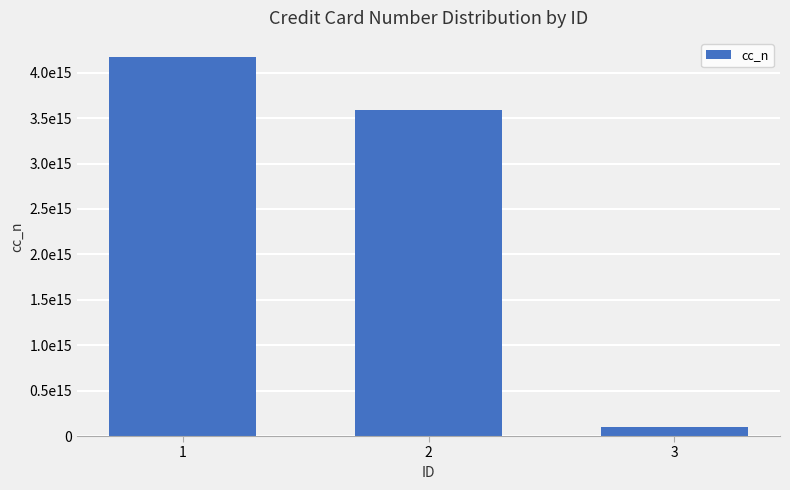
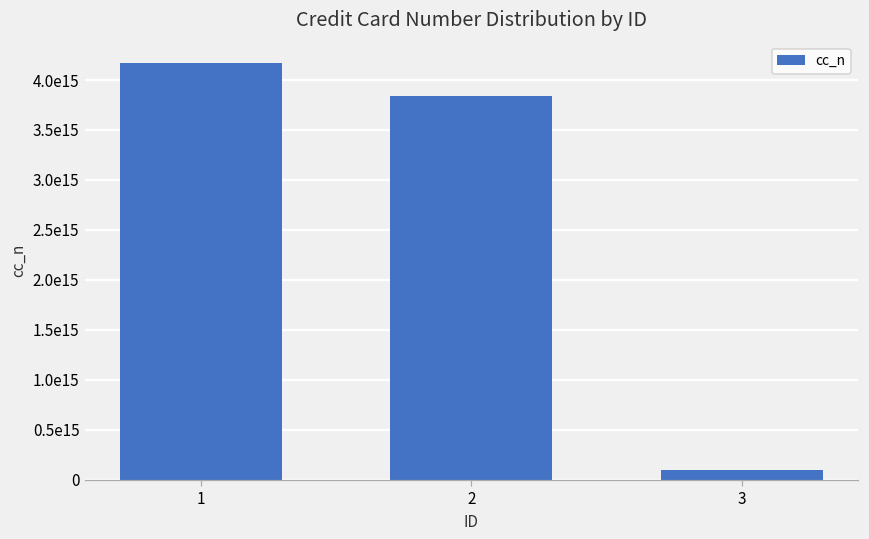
2: 3600000000000000 -> 3800000000000000
